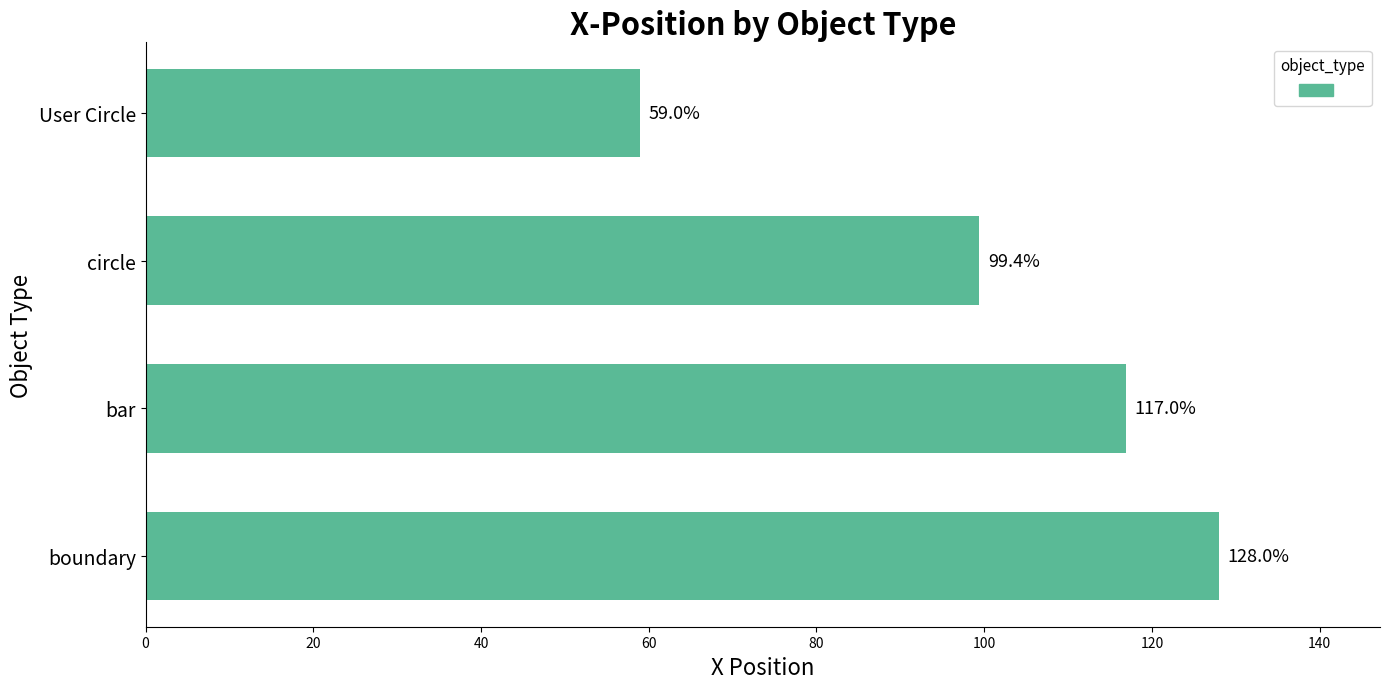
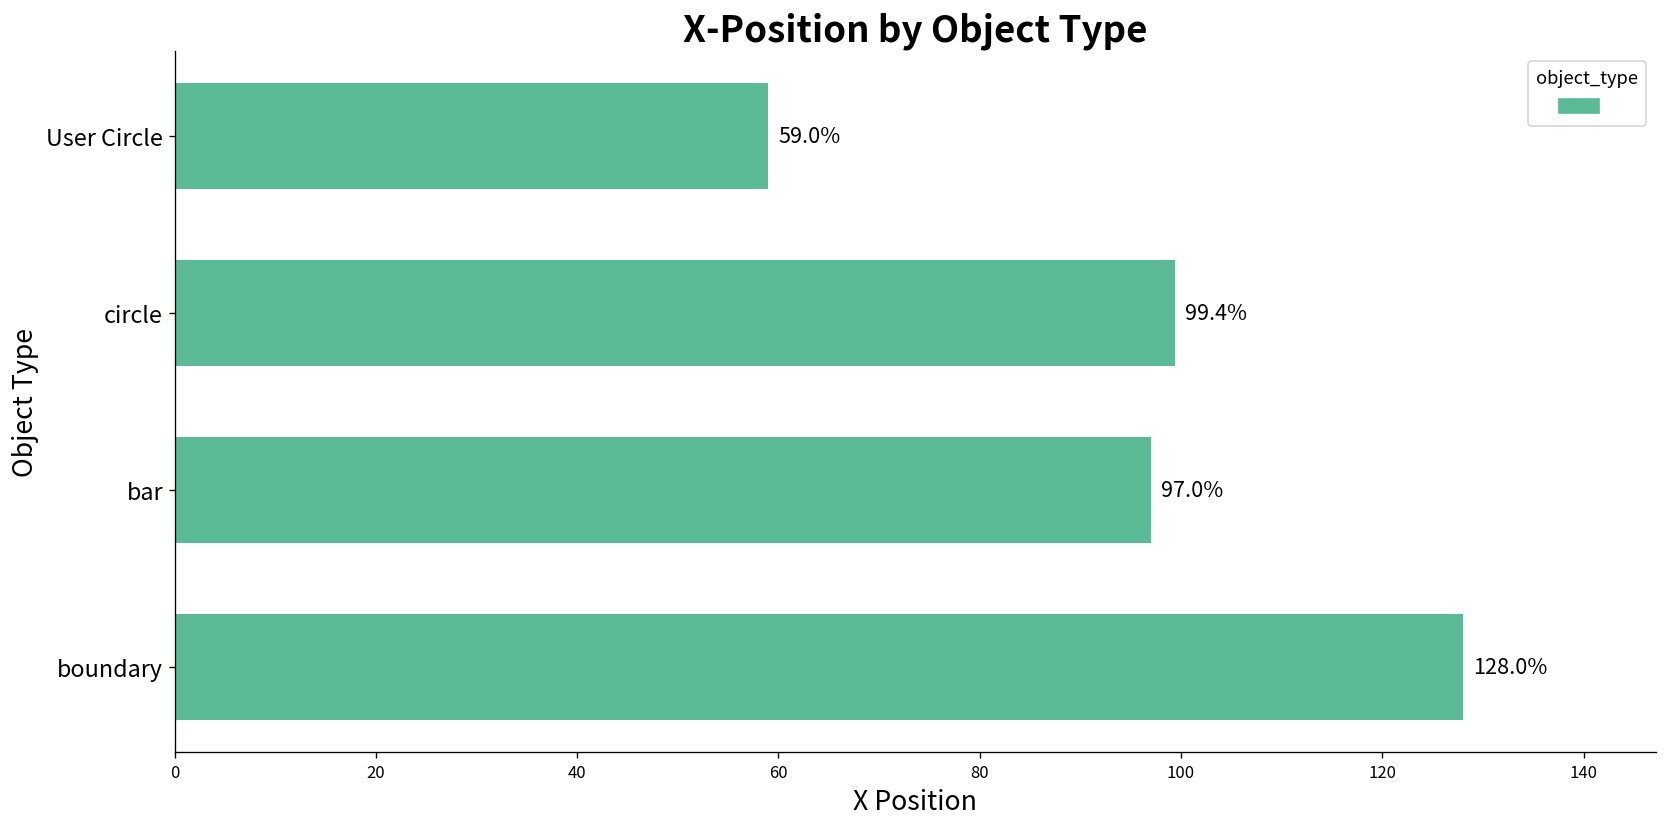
bar: 117.0% -> 97.0%
